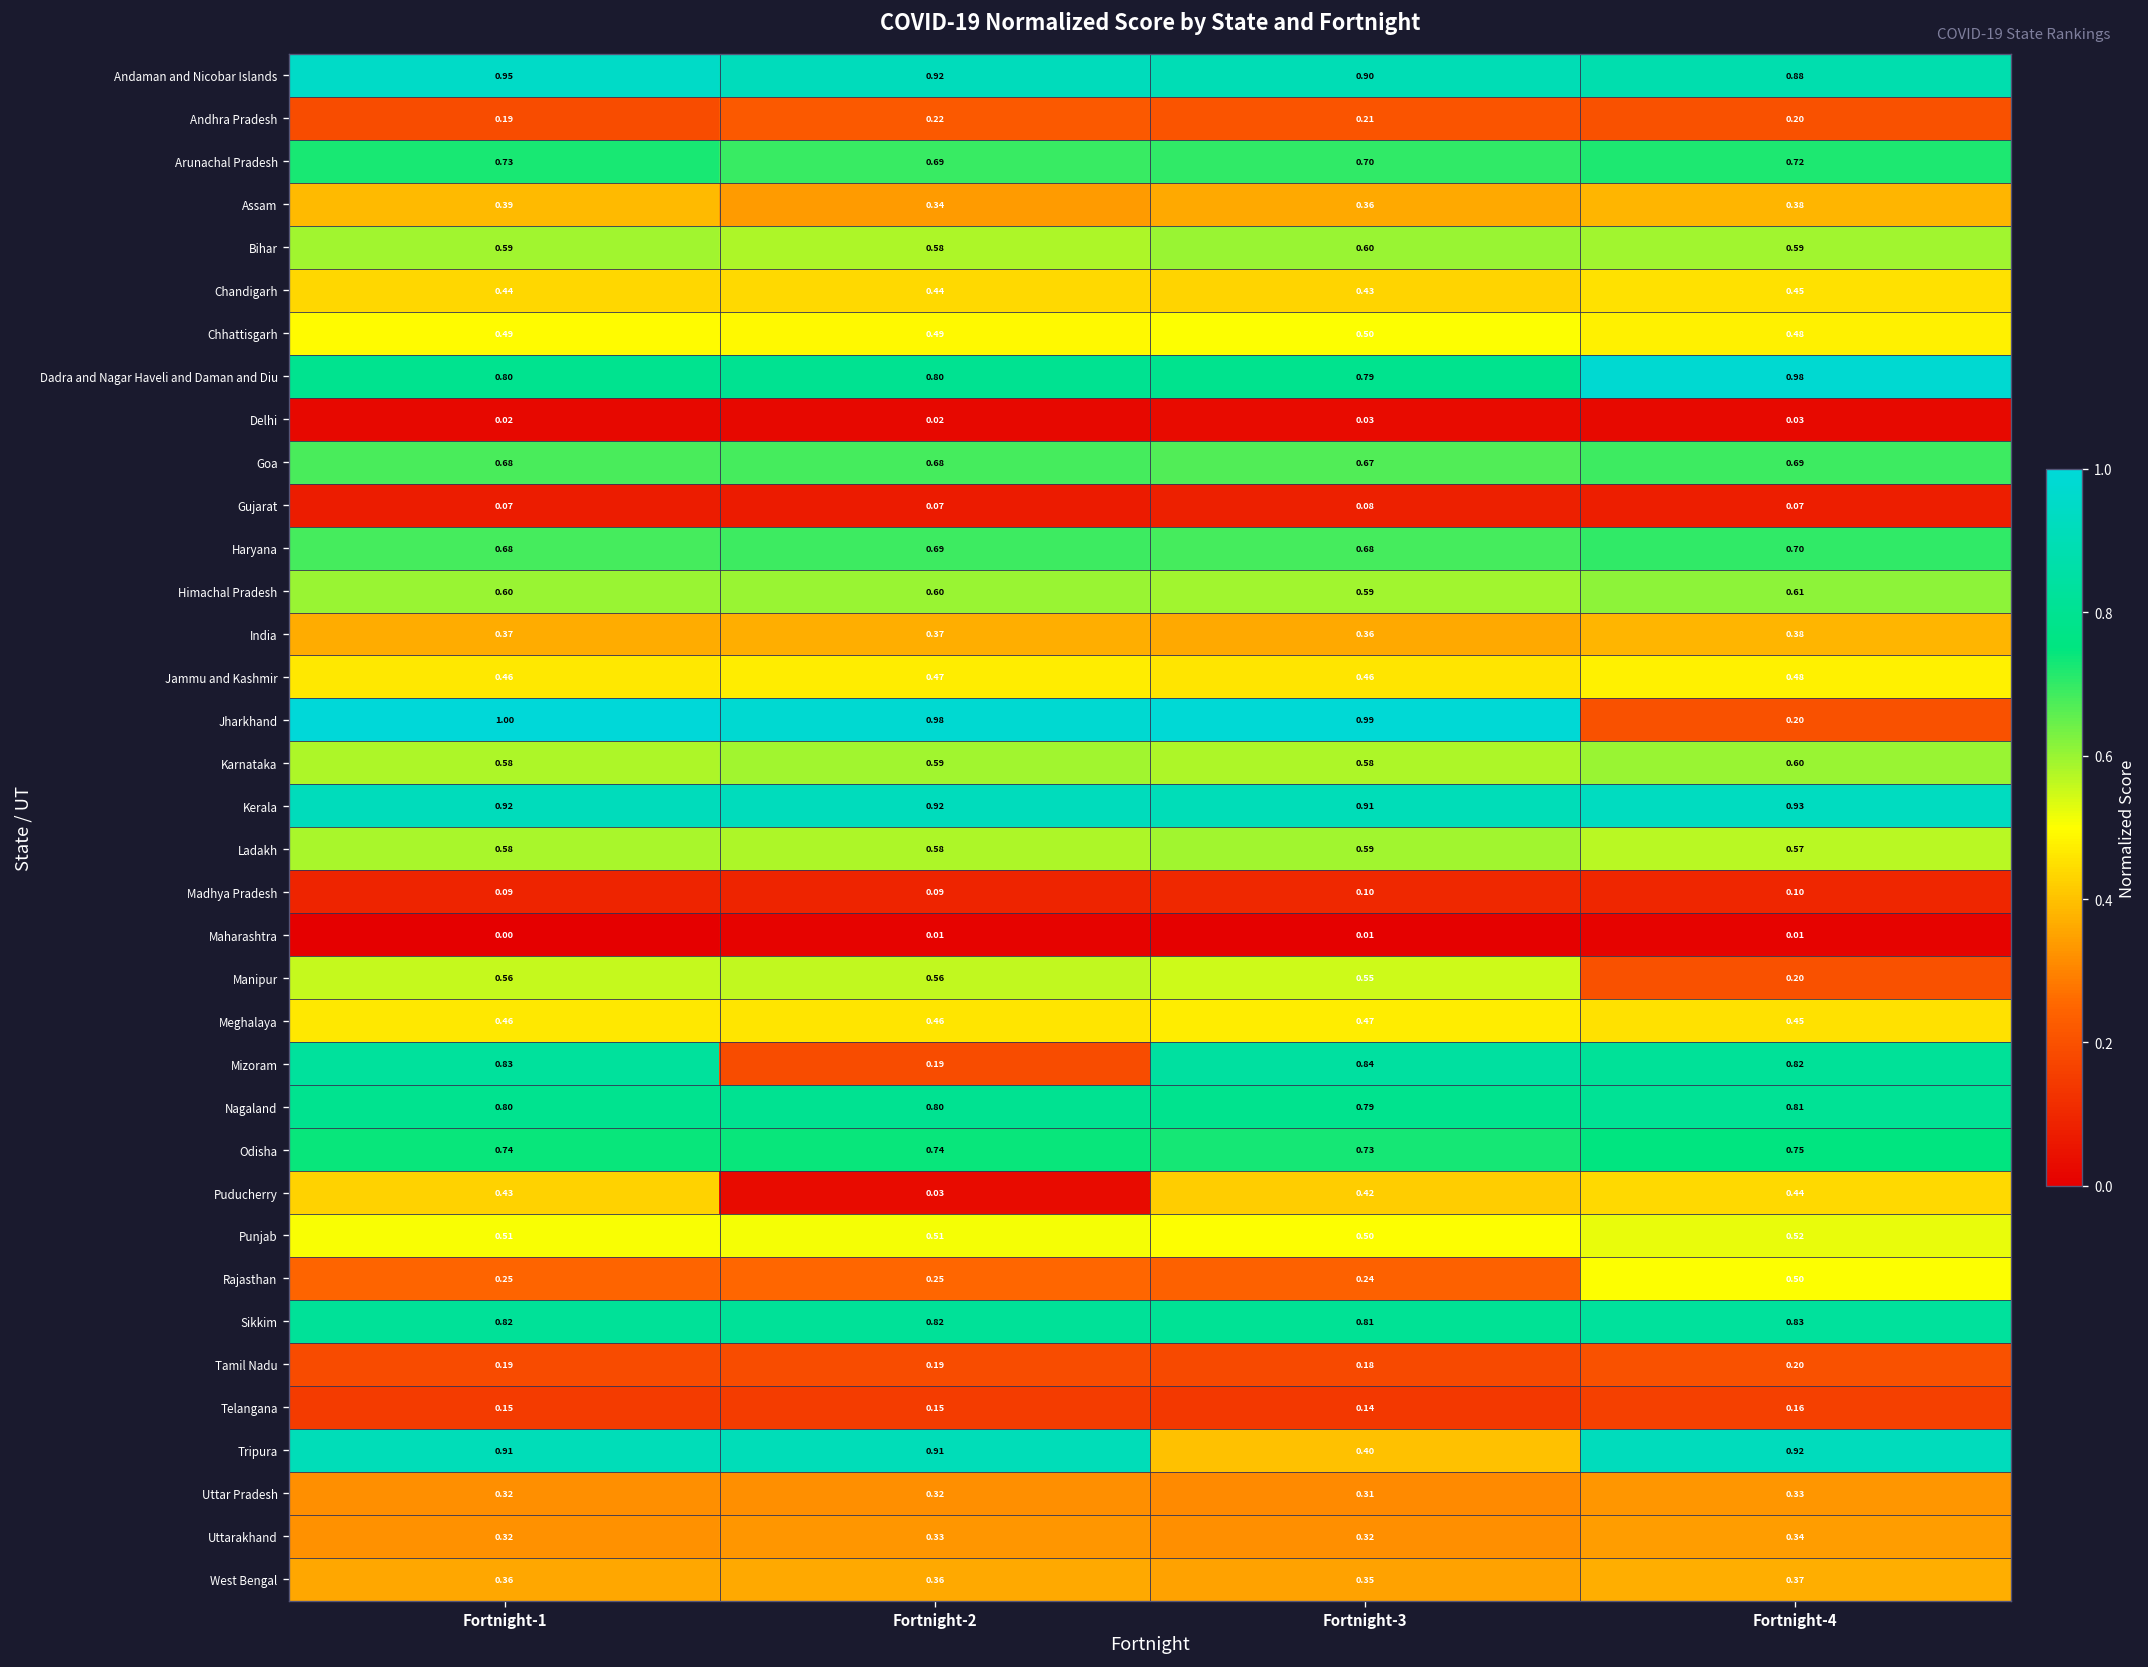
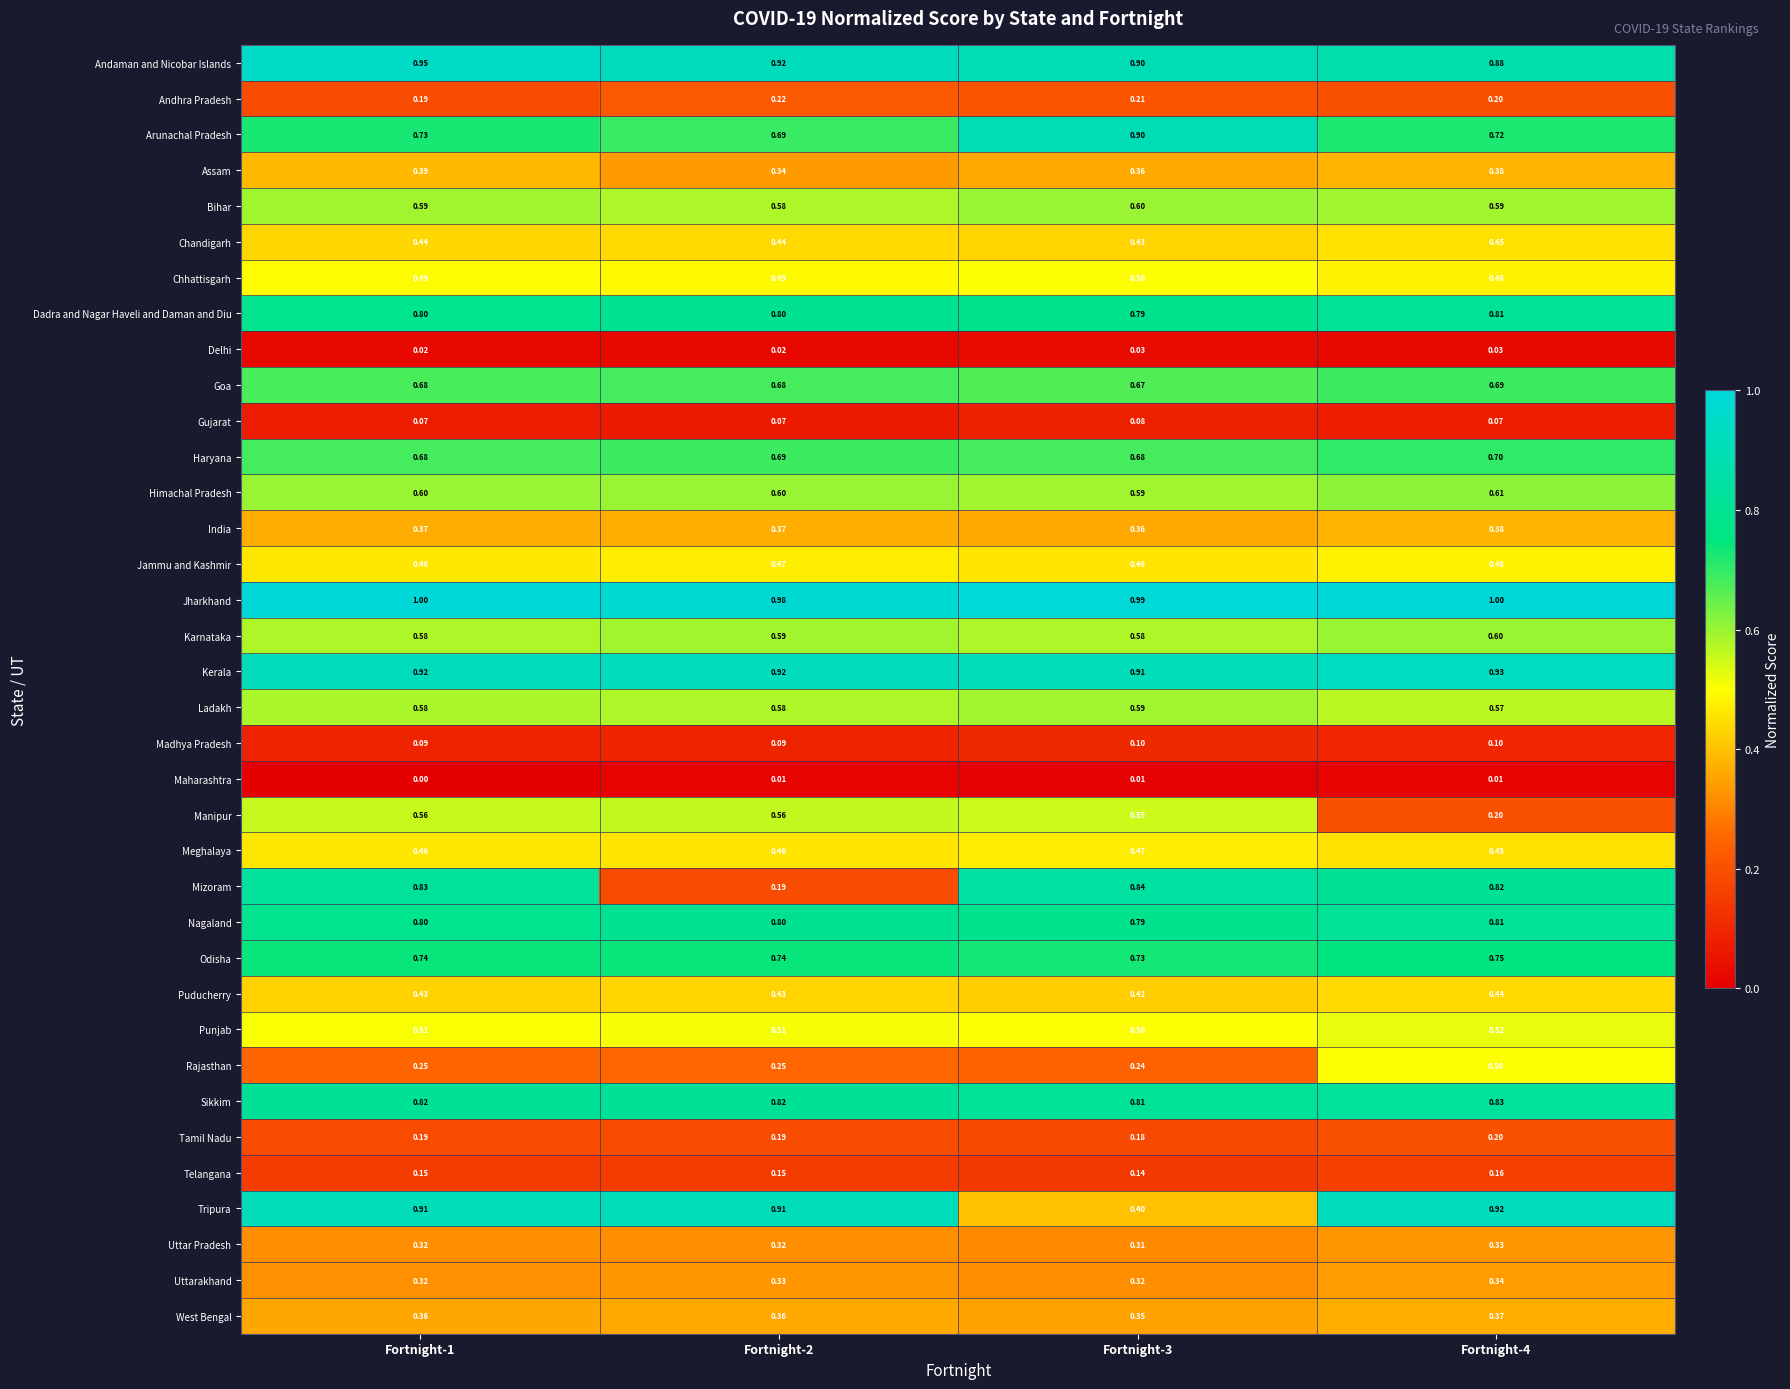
Arunachal Pradesh, Fortnight-3: 0.70 -> 0.90
Dadra and Nagar Haveli and Daman and Diu, Fortnight-4: 0.98 -> 0.81
Jharkhand, Fortnight-4: 0.20 -> 1.00
Puducherry, Fortnight-2: 0.03 -> 0.43
